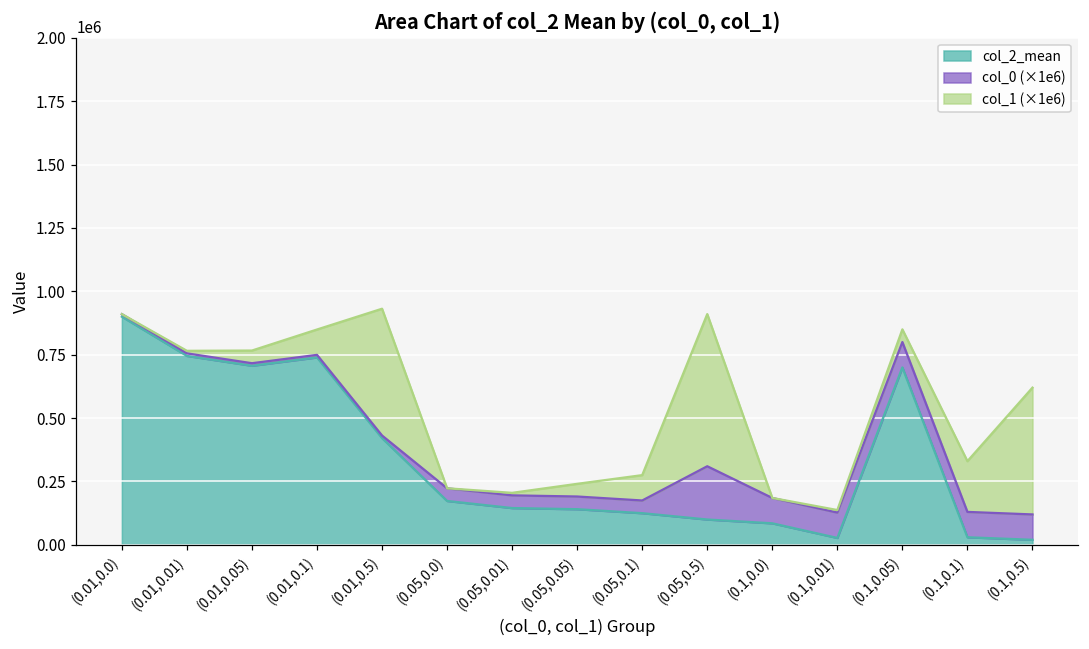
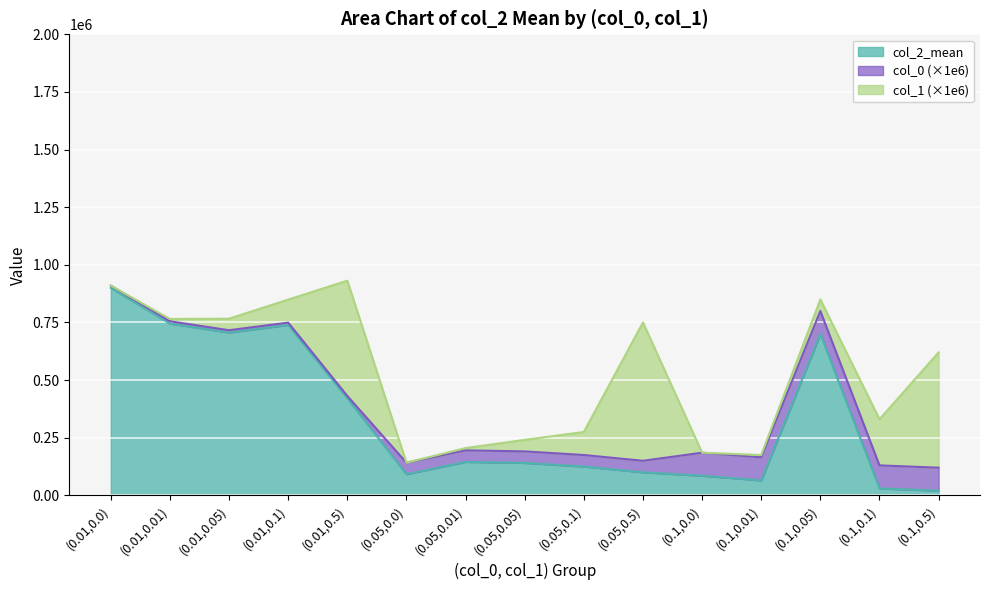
col_2_mean, (0.05,0.0): 170000 -> 90000
col_0 (×1e6), (0.05,0.5): 210000 -> 50000
col_2_mean, (0.1,0.01): 30000 -> 70000
